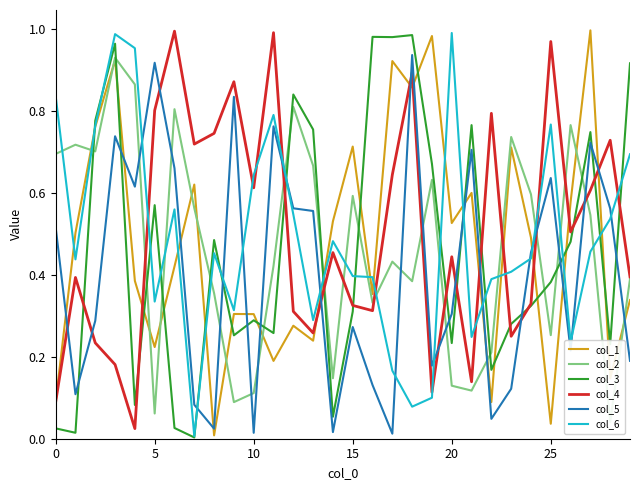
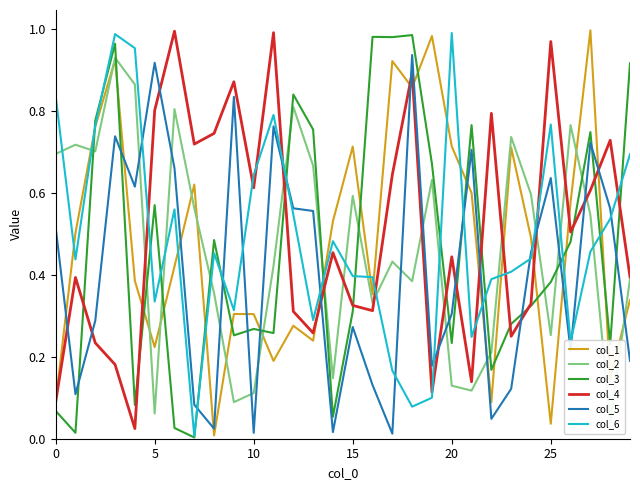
col_3, 0: 0.03 -> 0.07
col_3, 10: 0.29 -> 0.27
col_1, 20: 0.53 -> 0.71
